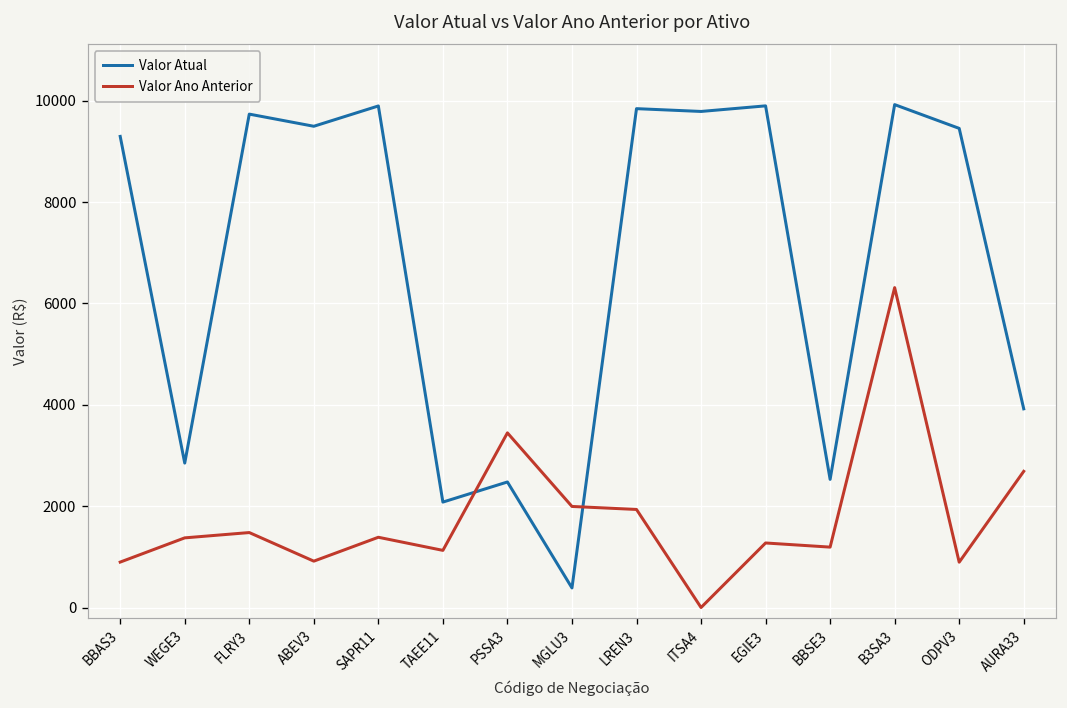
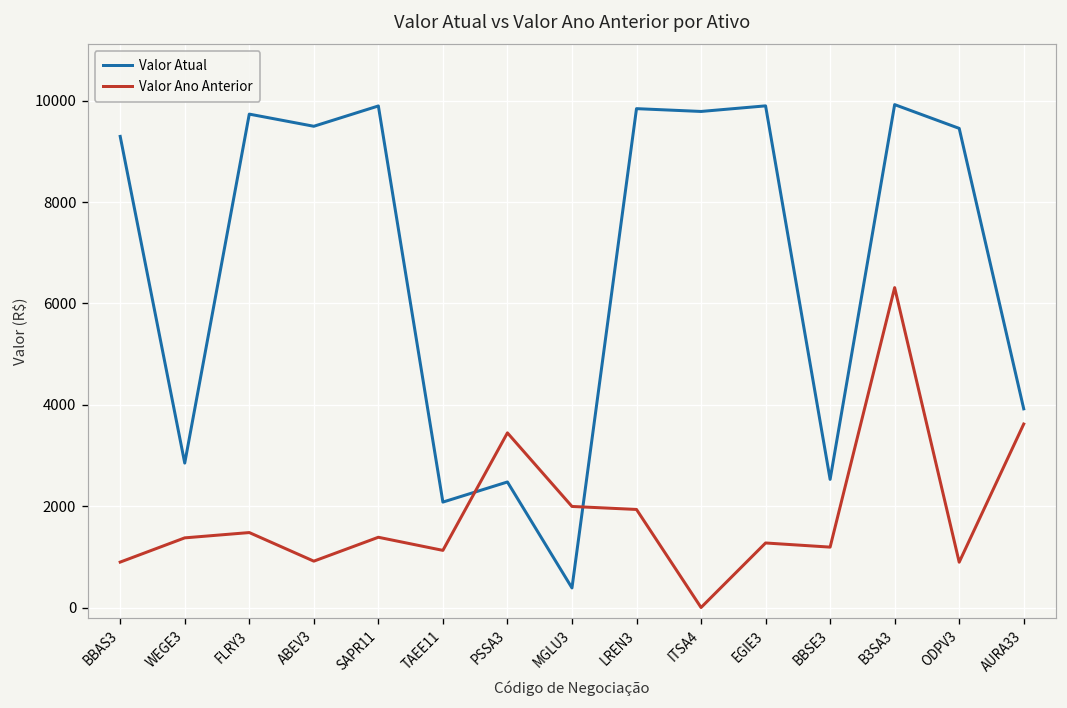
Valor Ano Anterior, AURA33: 2700 -> 3600
